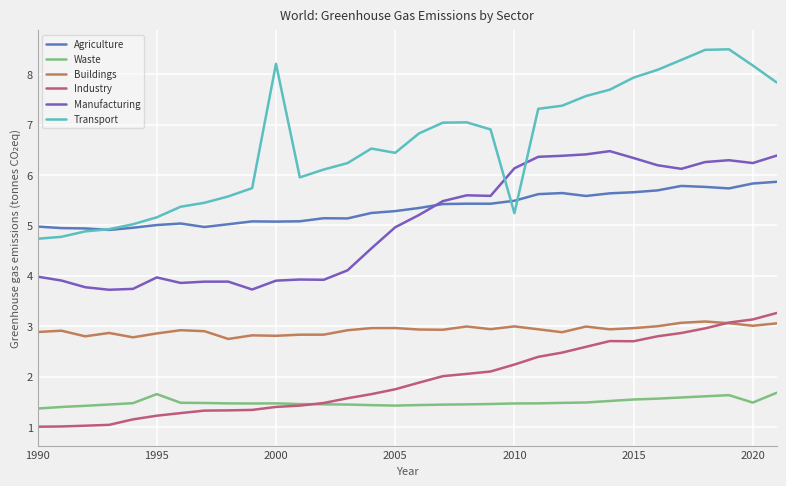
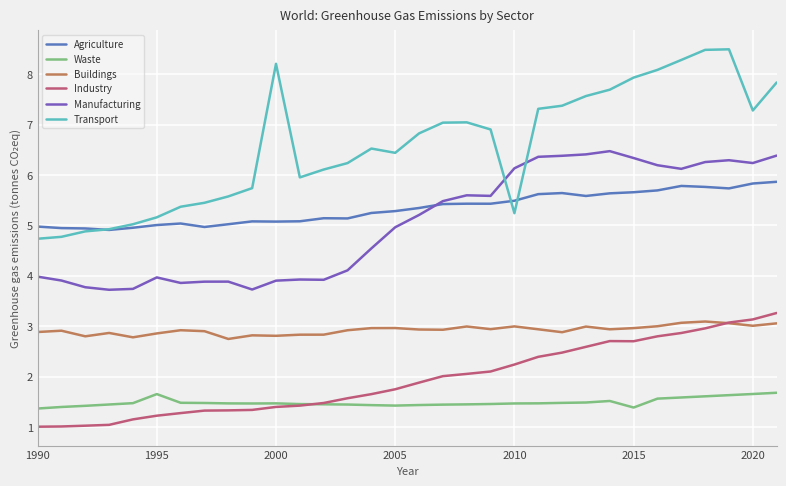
Waste, 2015: 1.5 -> 1.4
Waste, 2020: 1.5 -> 1.7
Transport, 2020: 8.2 -> 7.3
